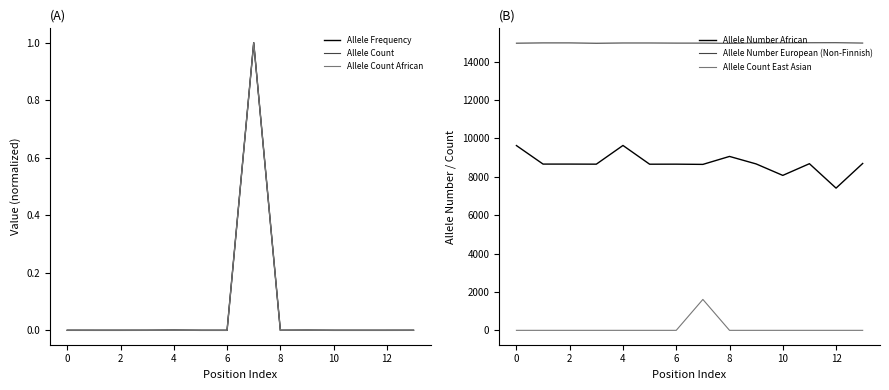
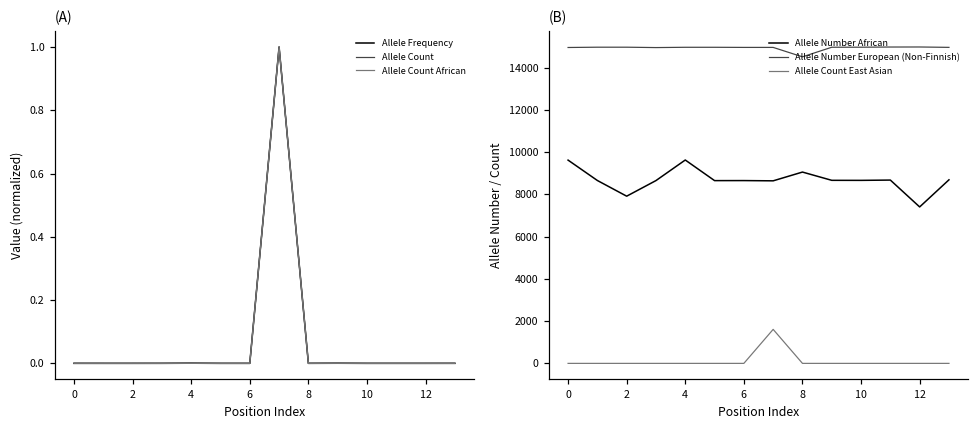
(B), Allele Number African, 2: 8700 -> 7900
(B), Allele Number European (Non-Finnish), 8: 15000 -> 14500
(B), Allele Number African, 10: 8100 -> 8700
